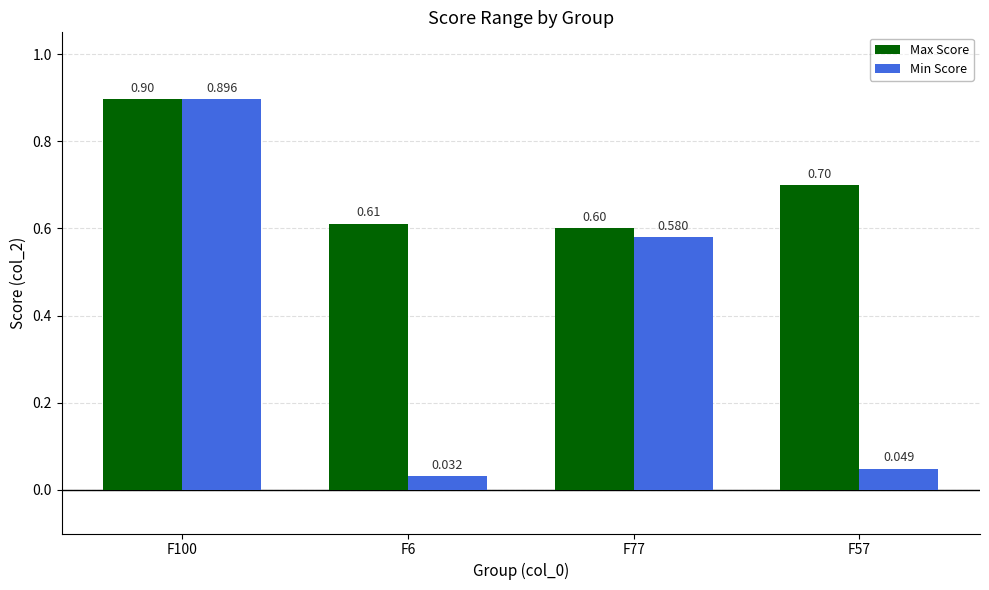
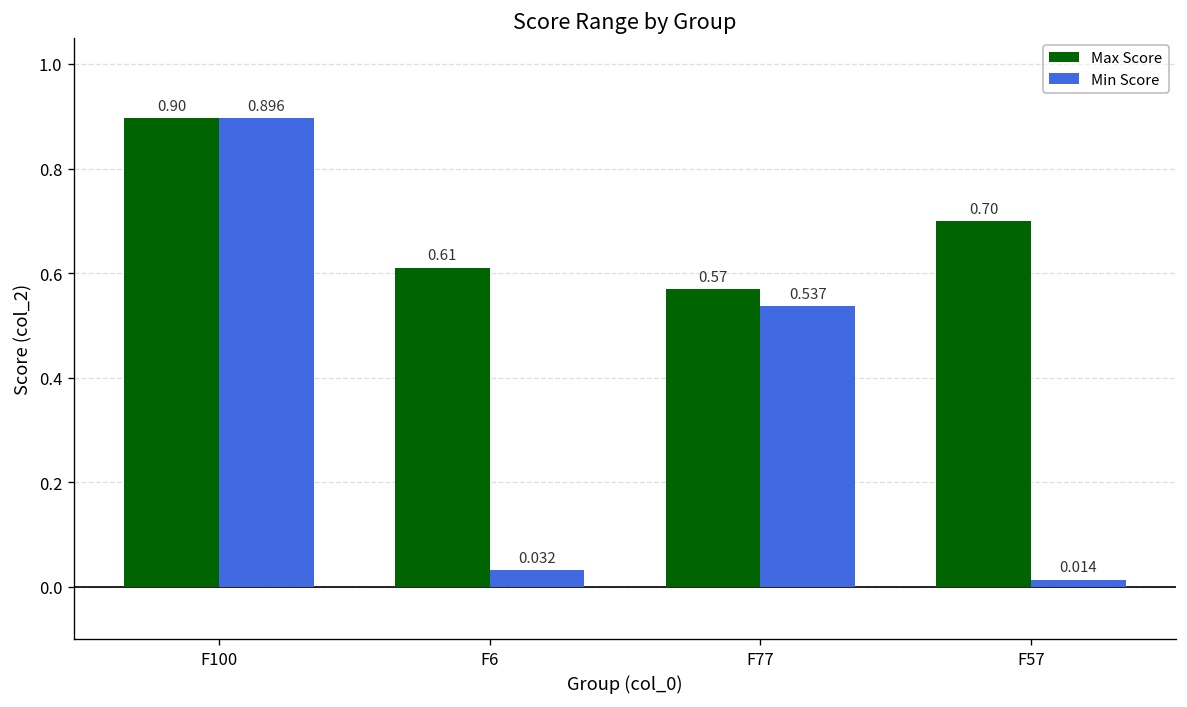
Max Score, F77: 0.60 -> 0.57
Min Score, F77: 0.580 -> 0.537
Min Score, F57: 0.049 -> 0.014
